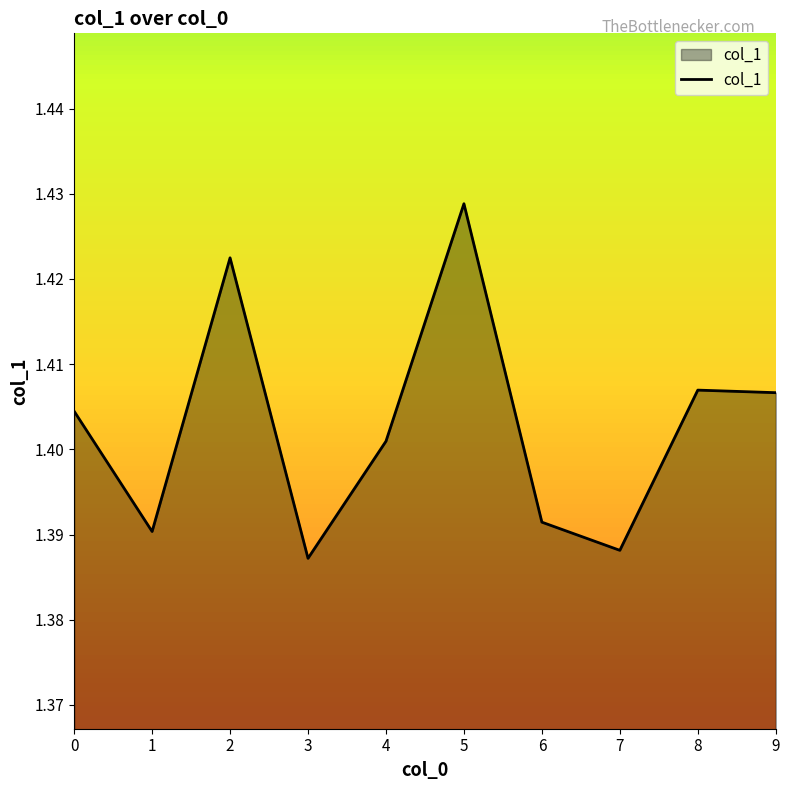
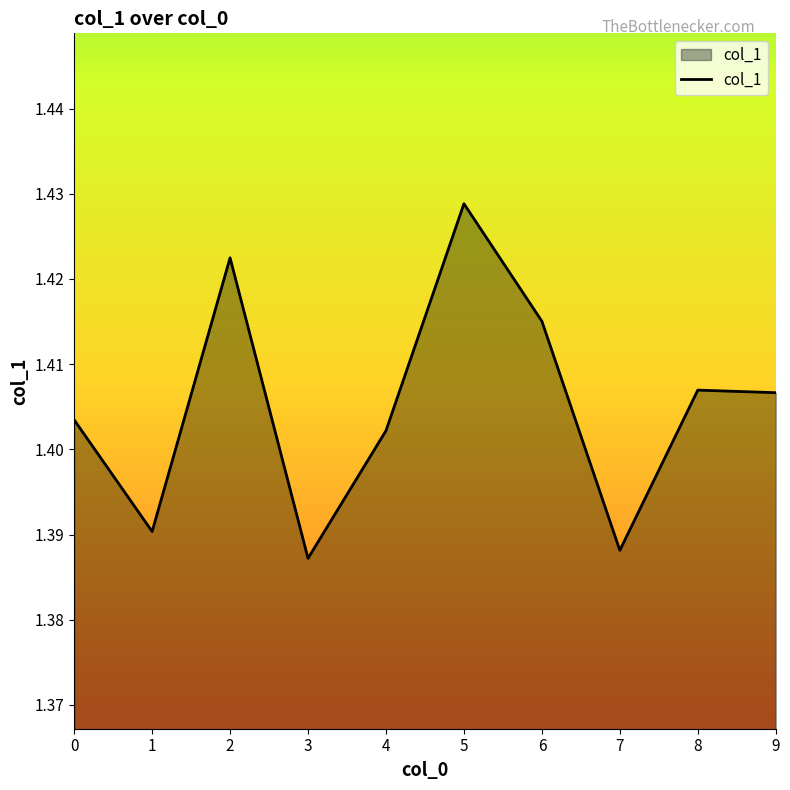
0: 1.404 -> 1.403
4: 1.401 -> 1.402
6: 1.391 -> 1.415
